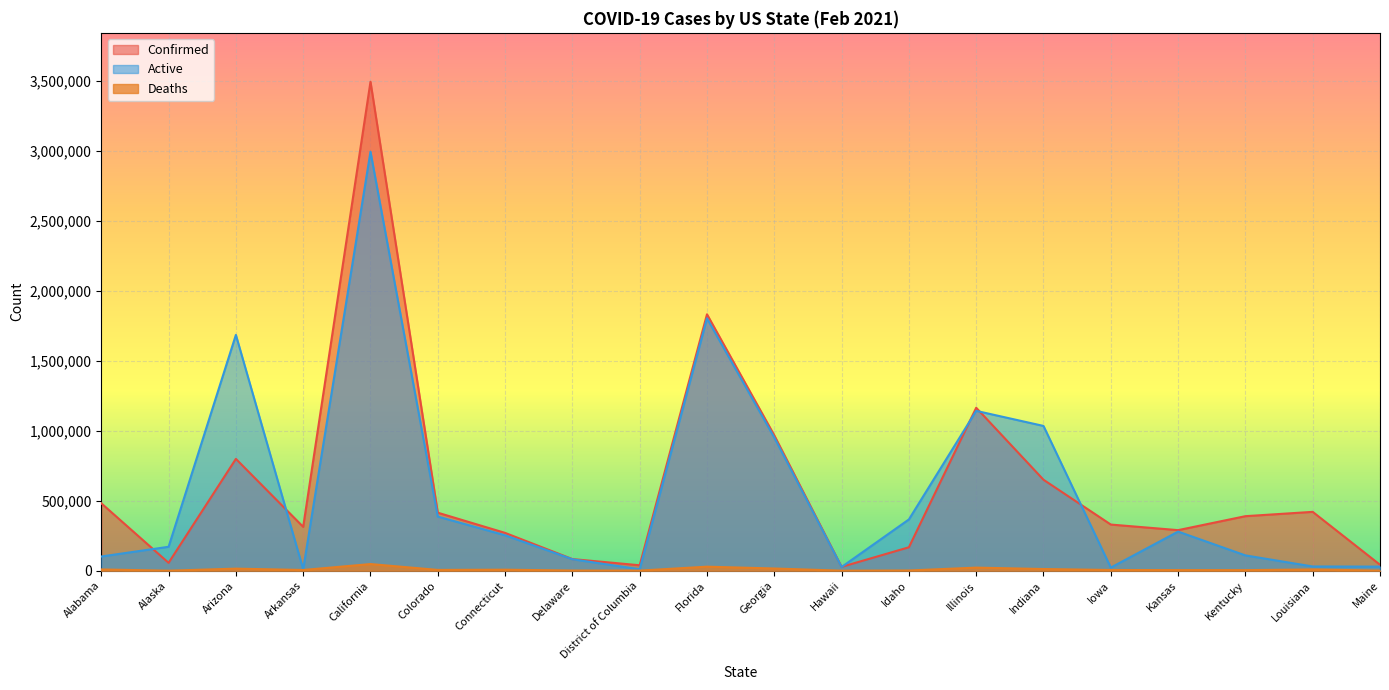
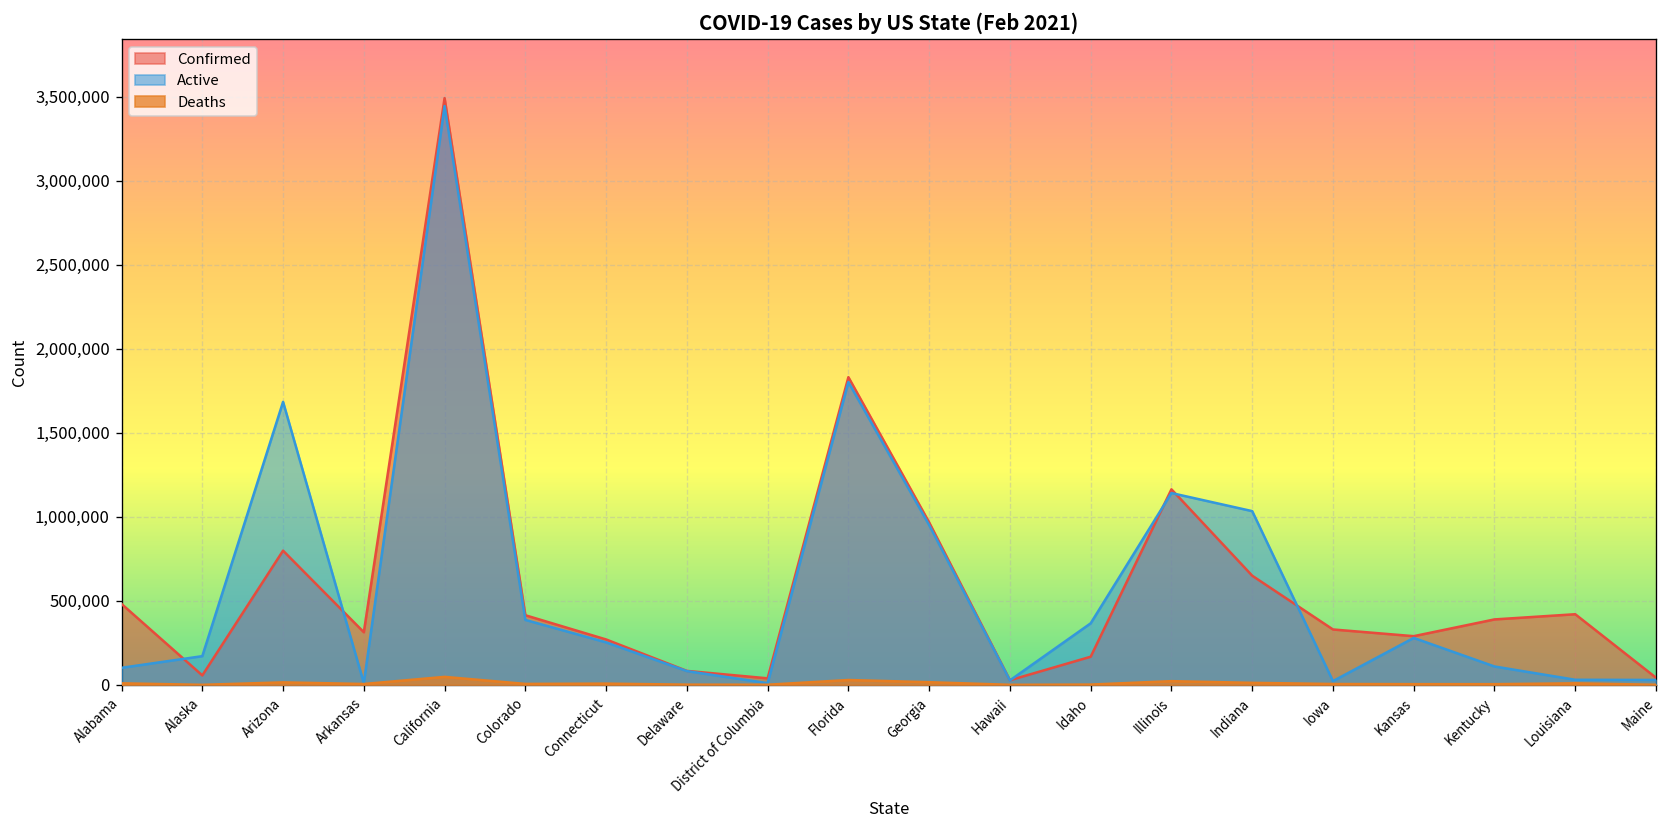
Active, California: 2,990,000 -> 3,440,000
